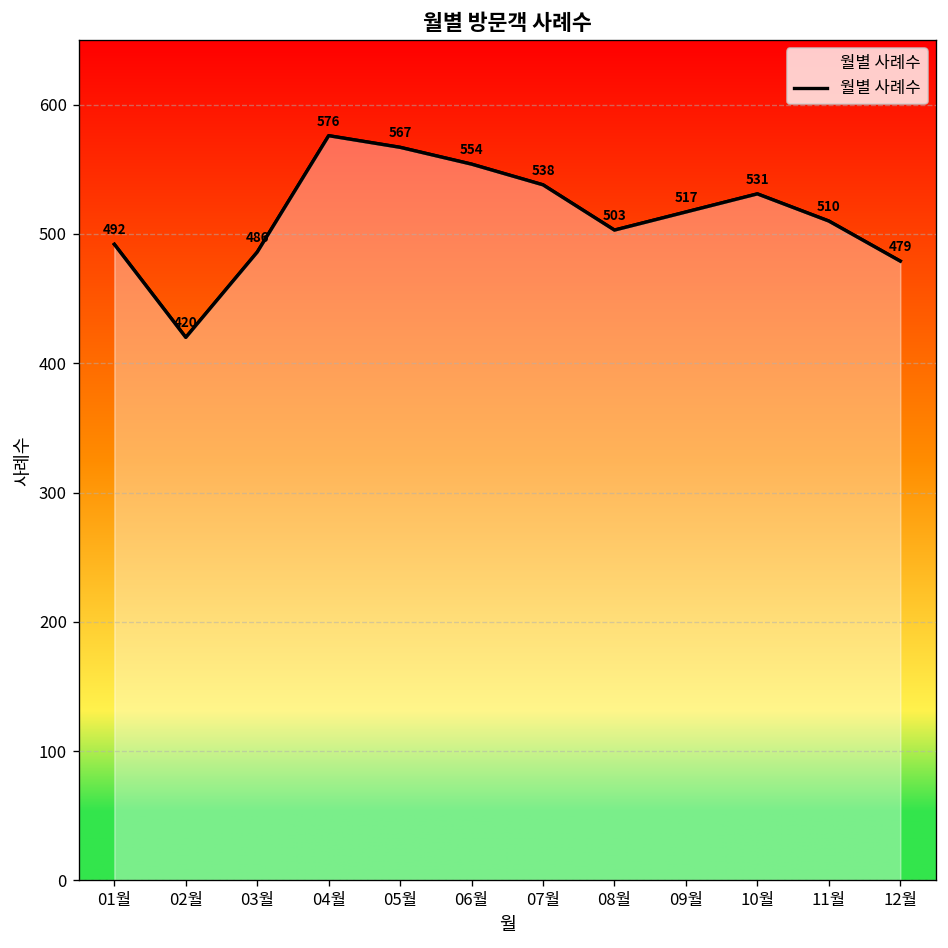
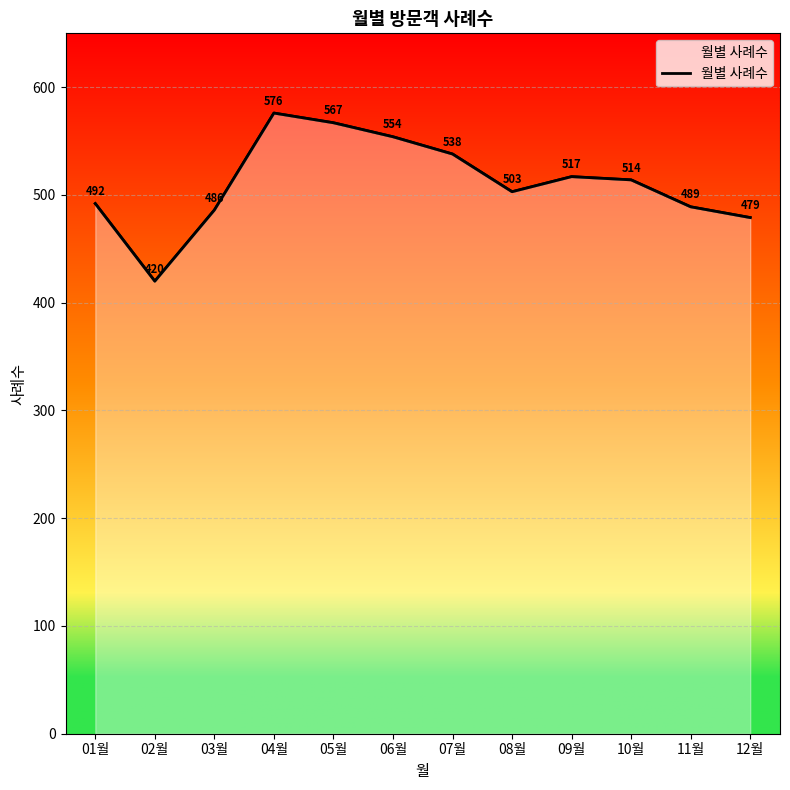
10월: 531 -> 514
11월: 510 -> 489
